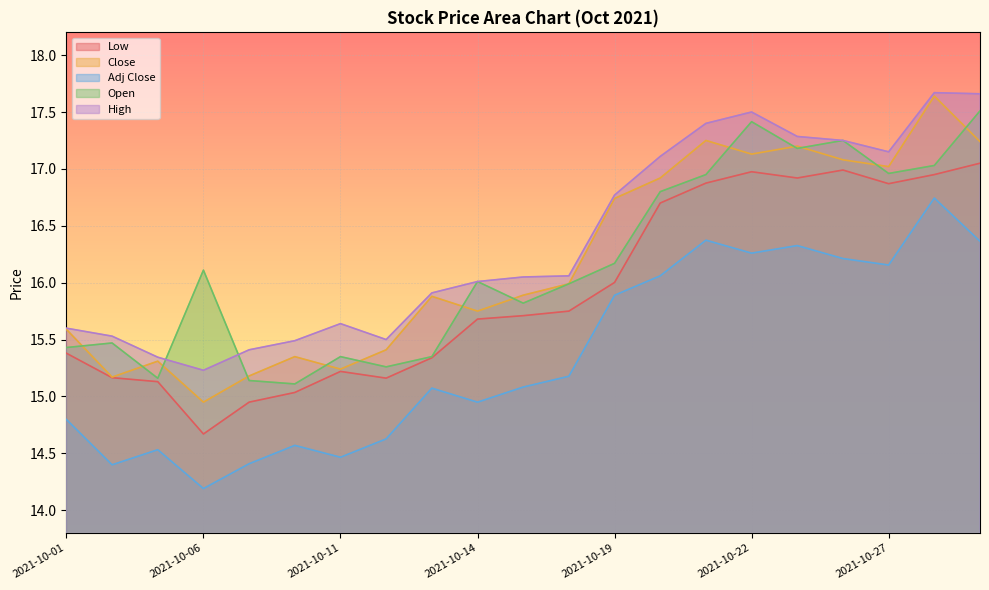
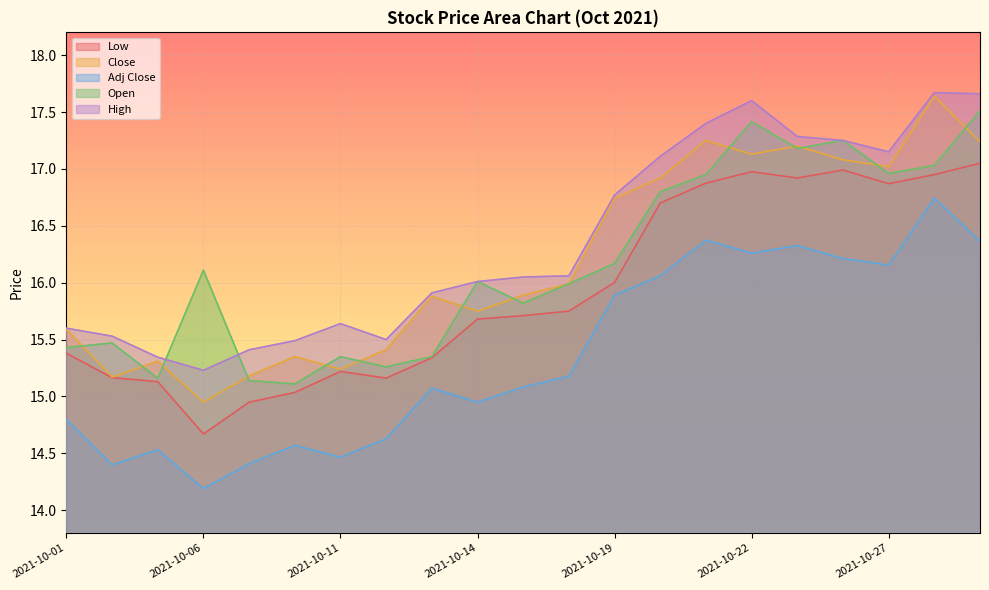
High, 2021-10-22: 17.5 -> 17.6
